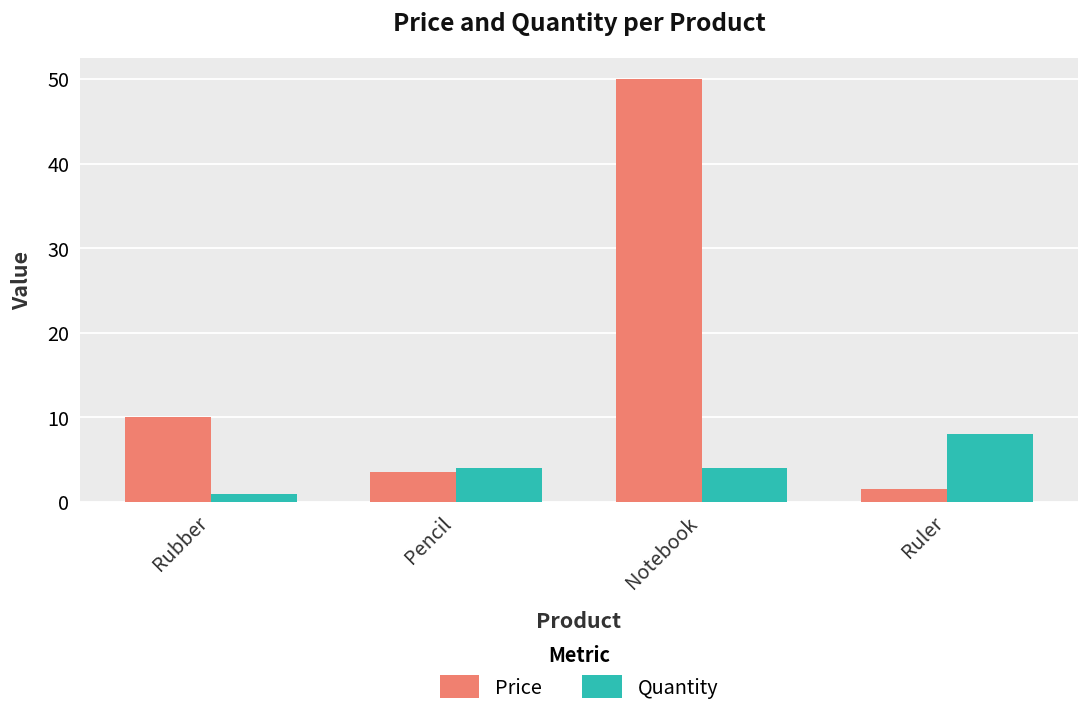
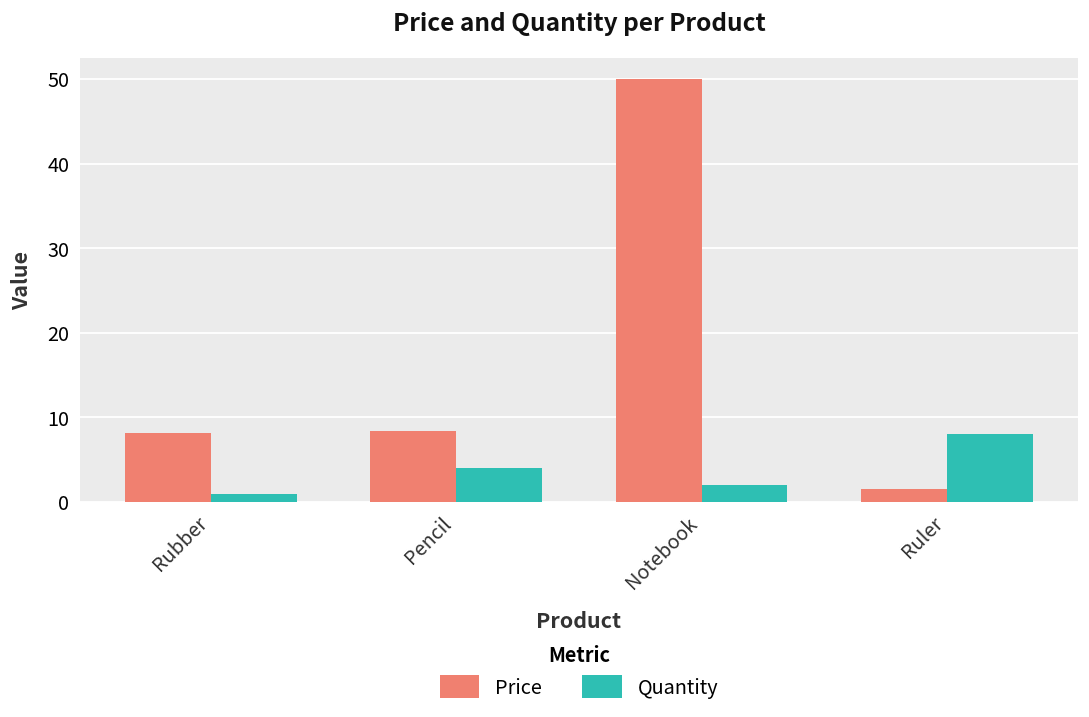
Price, Rubber: 10 -> 8
Price, Pencil: 4 -> 8
Quantity, Notebook: 4 -> 2
